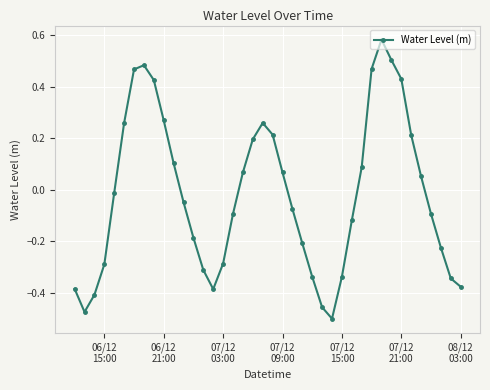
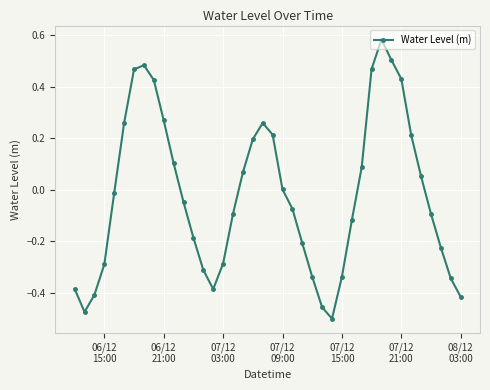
07/12 09:00: 0.07 -> 0.00
08/12 03:00: -0.38 -> -0.42
